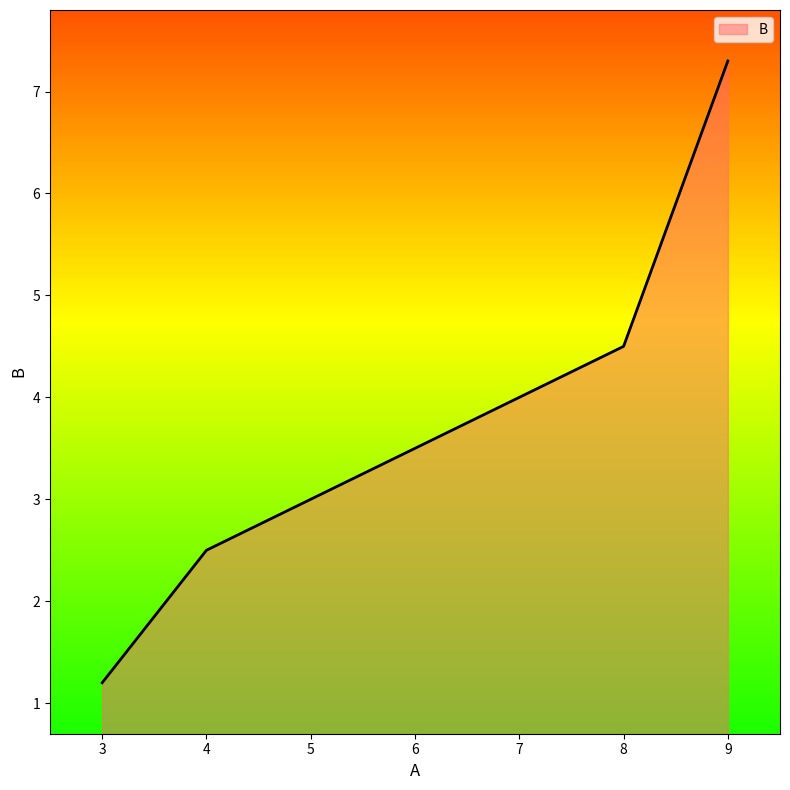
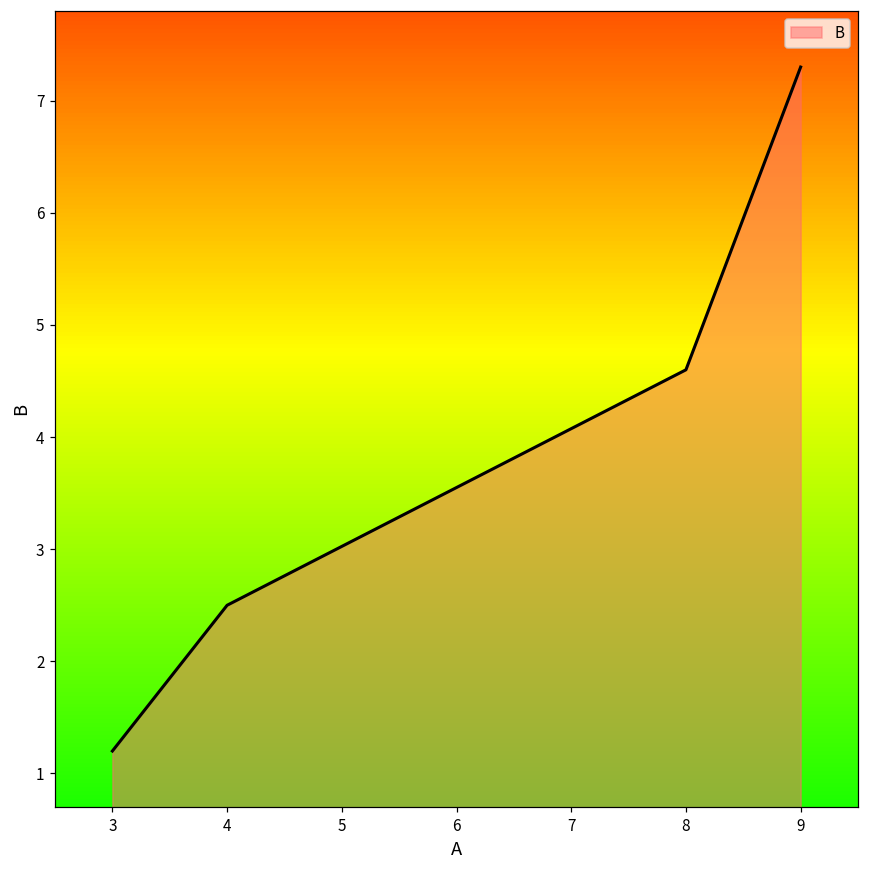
8: 4.5 -> 4.6
